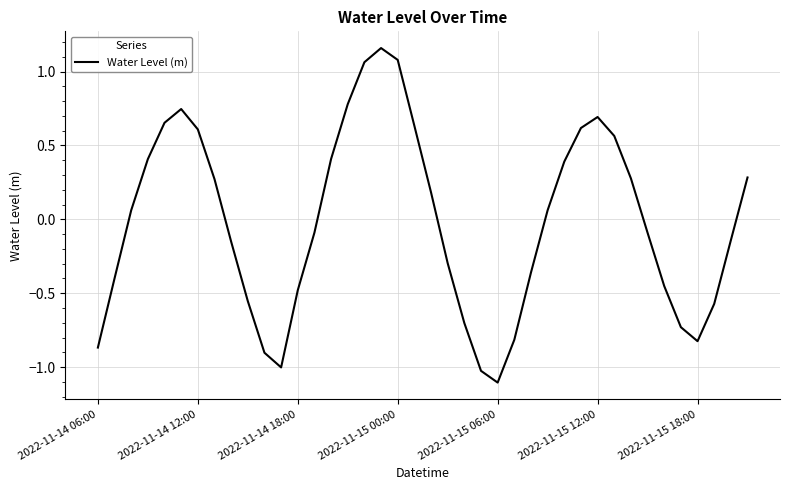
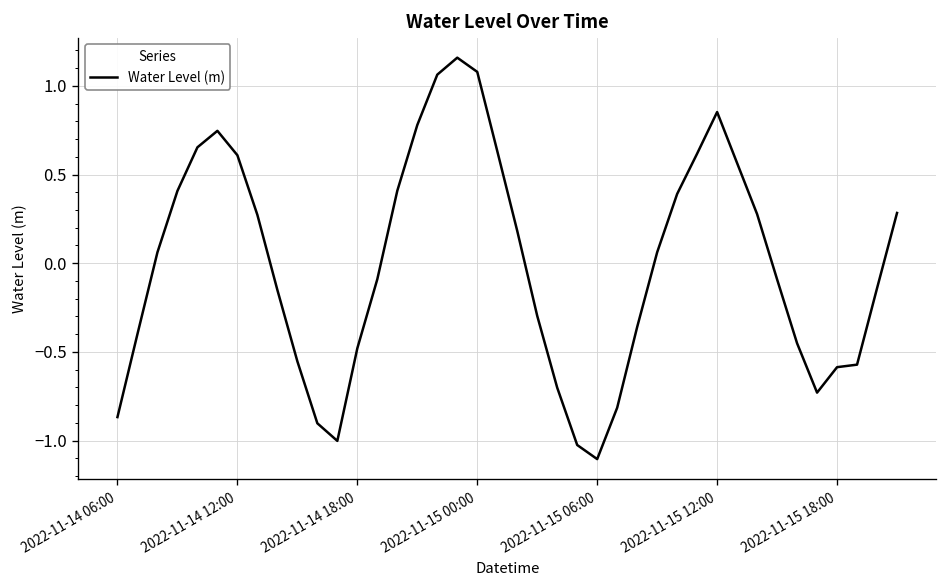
2022-11-15 12:00: 0.69 -> 0.85
2022-11-15 18:00: -0.82 -> -0.59
